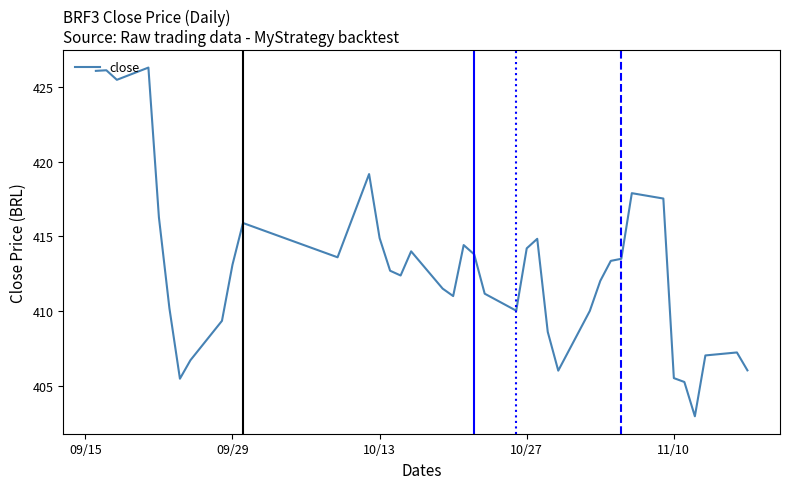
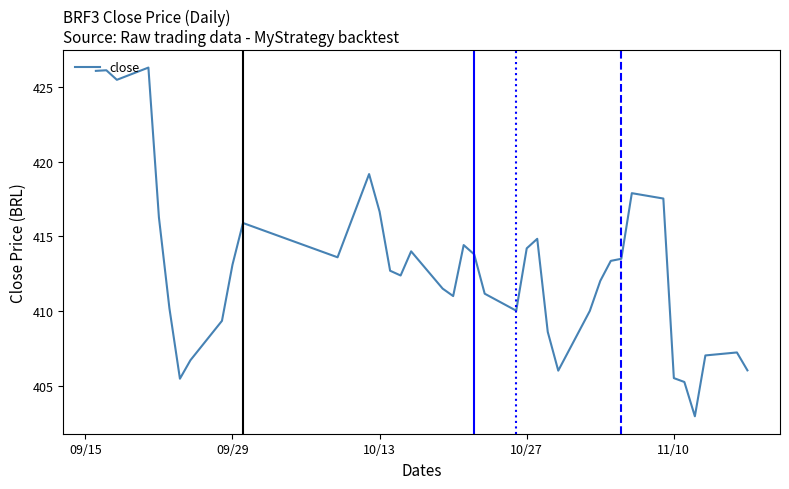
10/13: 414.9 -> 416.7
